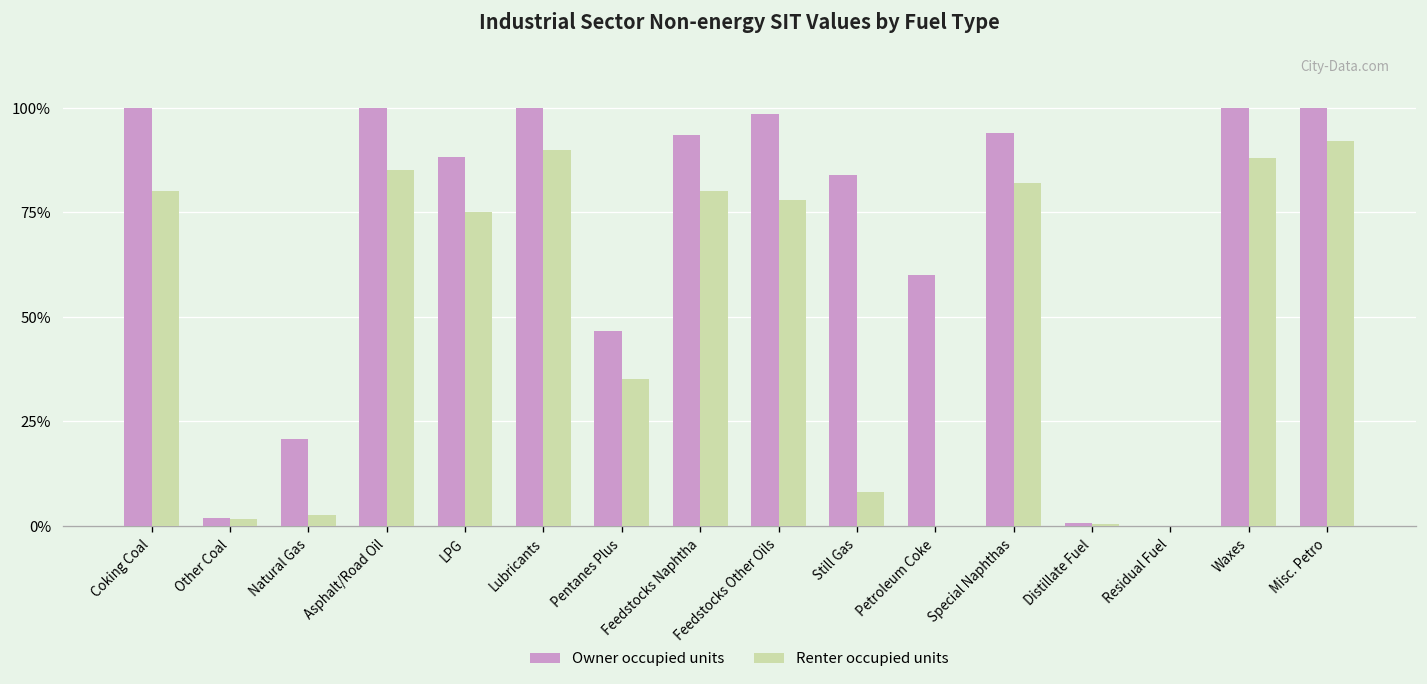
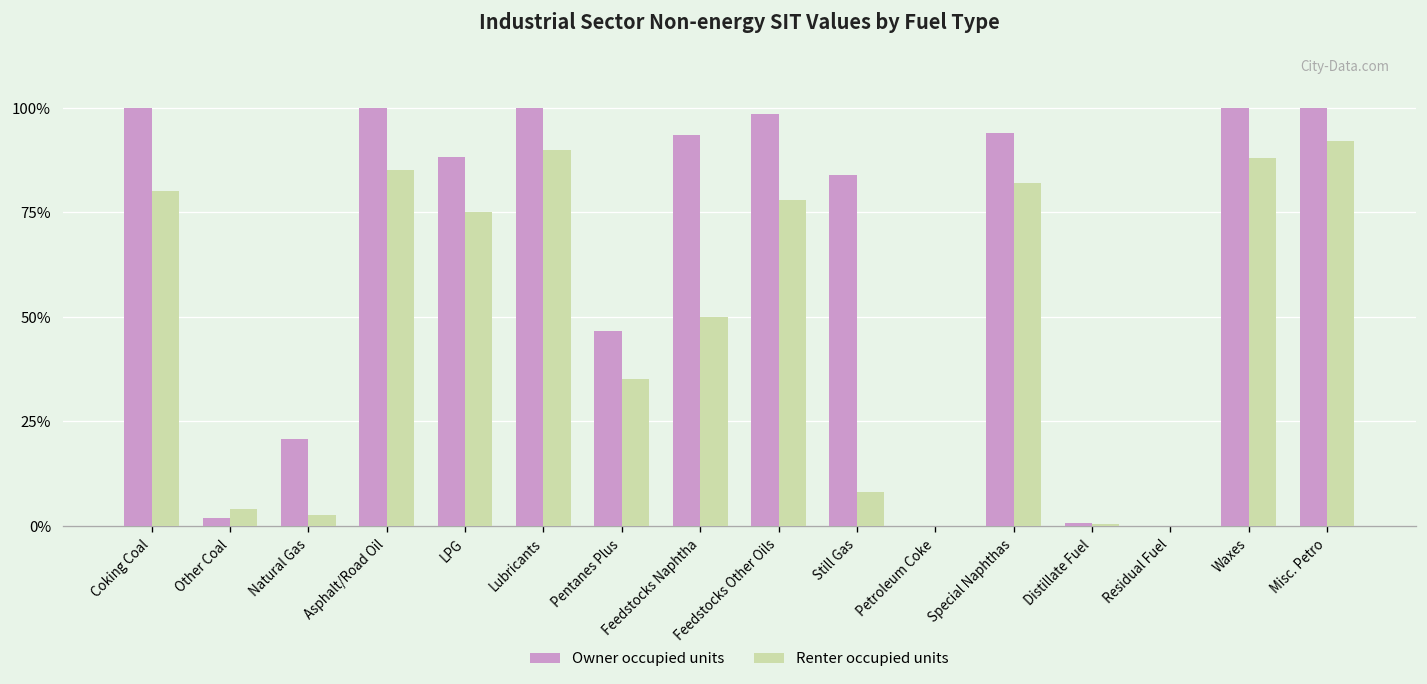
Renter occupied units, Other Coal: 2% -> 4%
Renter occupied units, Feedstocks Naphtha: 80% -> 50%
Owner occupied units, Petroleum Coke: 60% -> 0%
